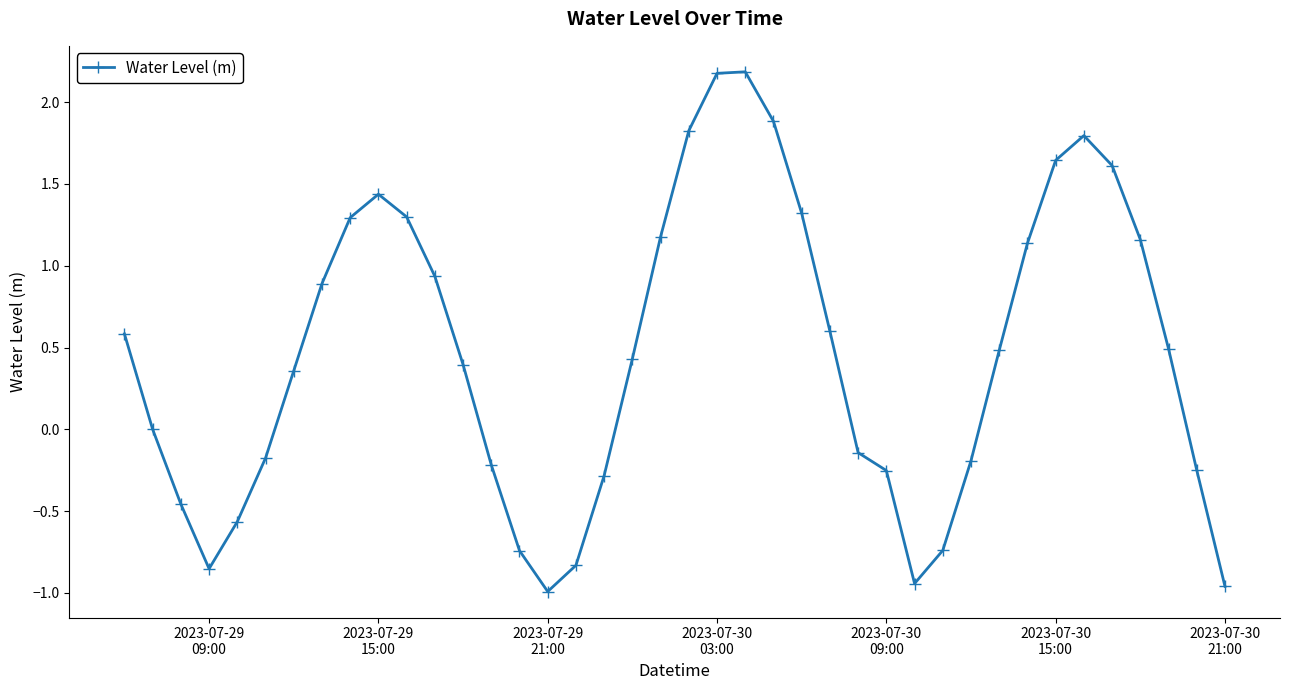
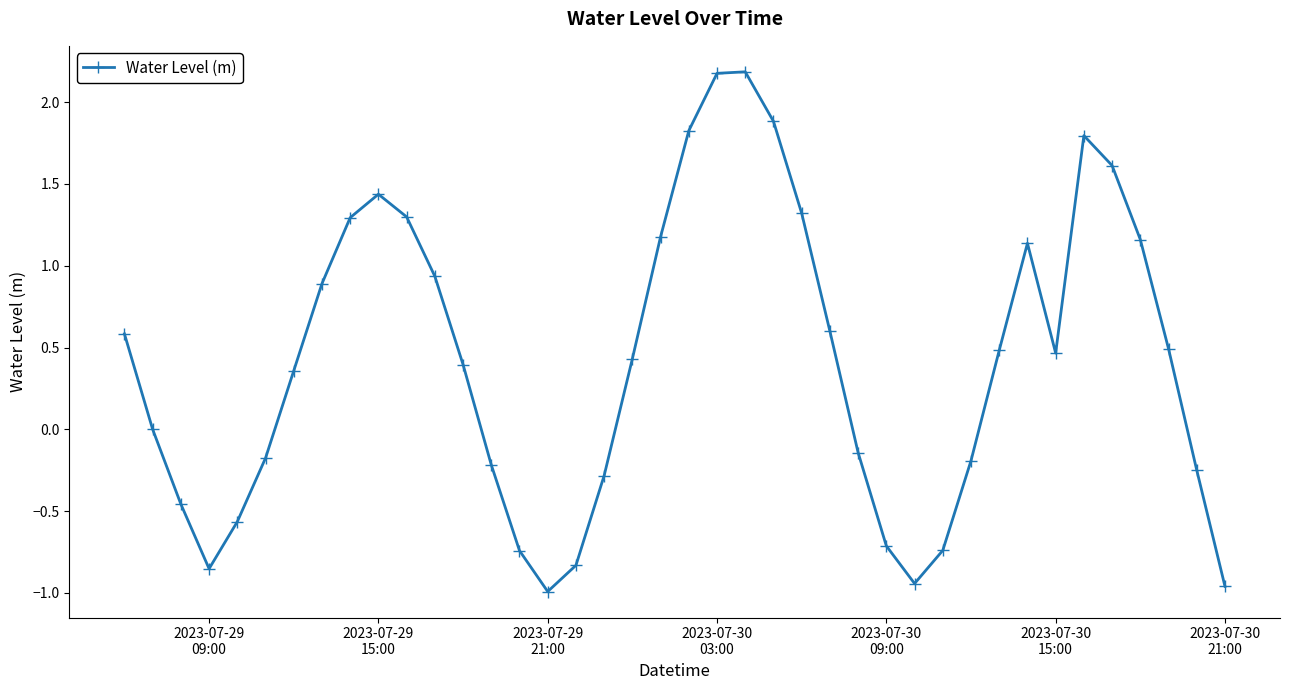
2023-07-30 09:00: -0.25 -> -0.71
2023-07-30 15:00: 1.64 -> 0.47
